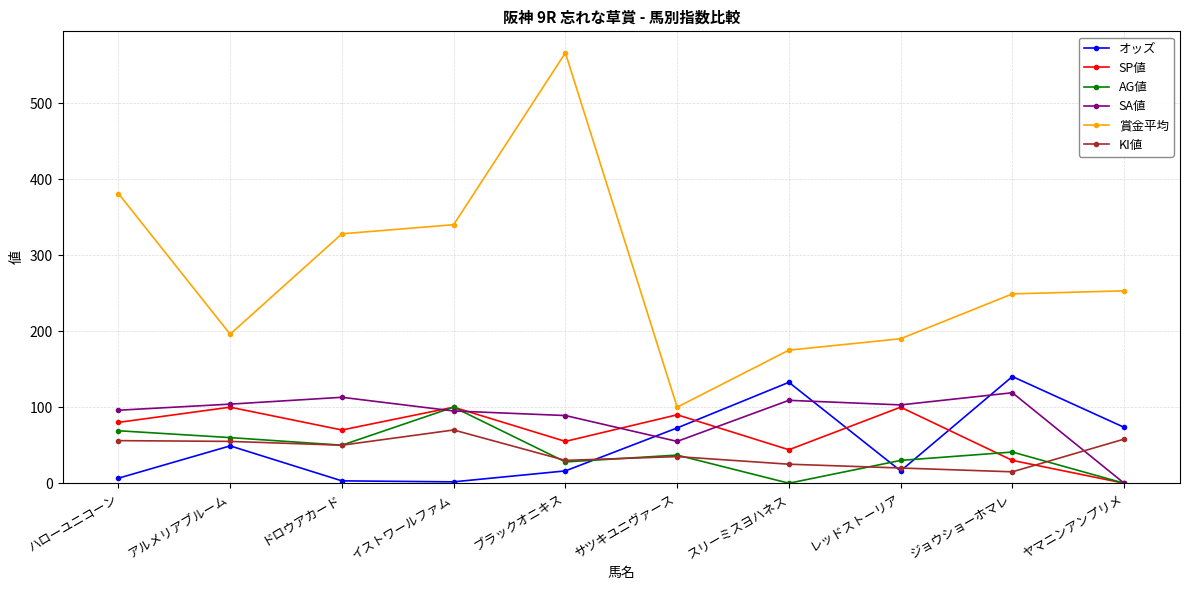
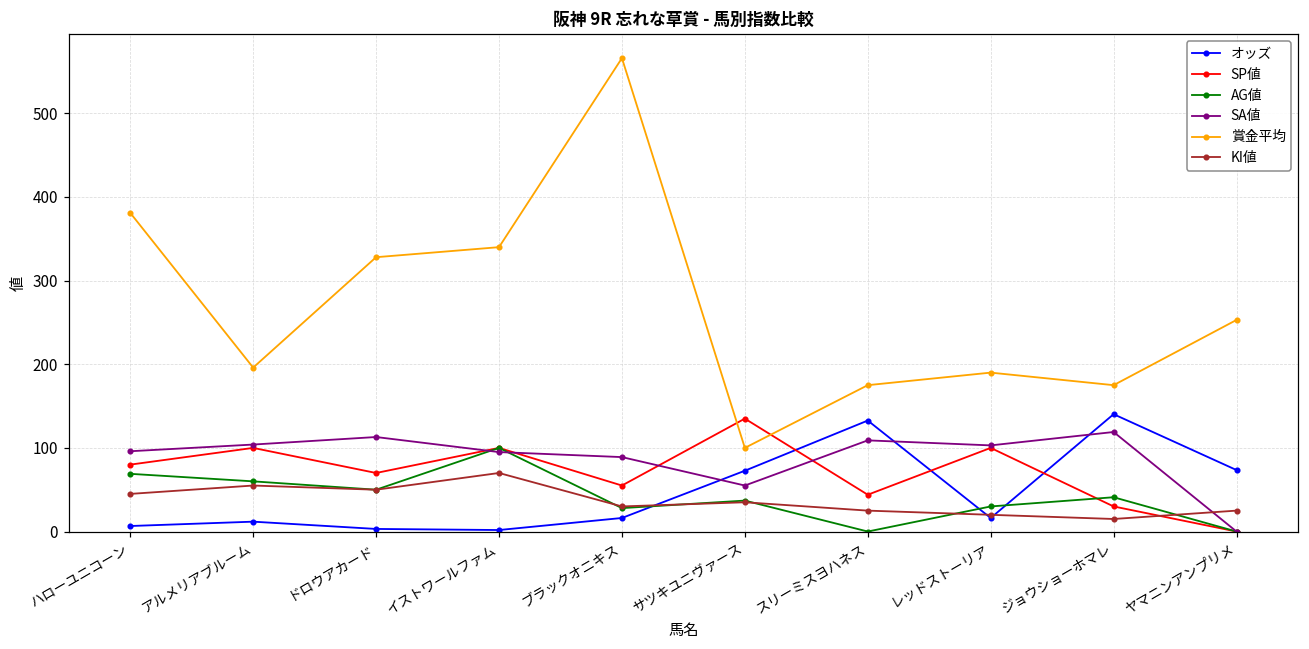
KI値, ハローユニコーン: 60 -> 50
オッズ, アルメリアブルーム: 50 -> 10
SP値, サツキユニヴァース: 90 -> 140
賞金平均, ジョウショーホマレ: 250 -> 180
KI値, ヤマニンアンプリメ: 60 -> 30
